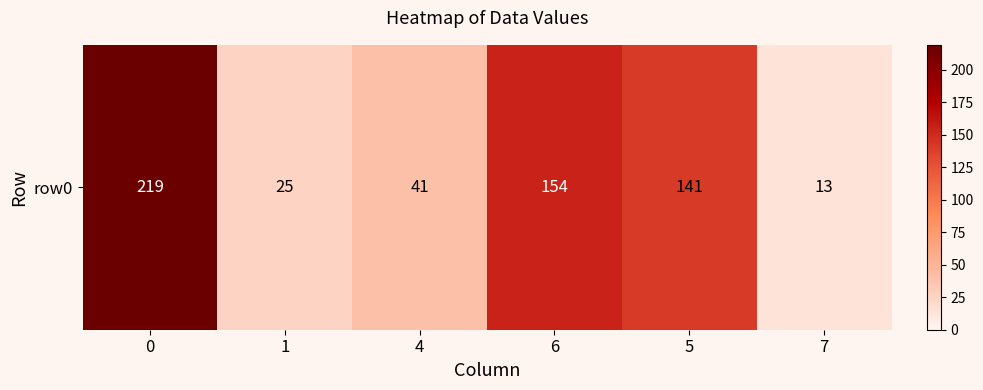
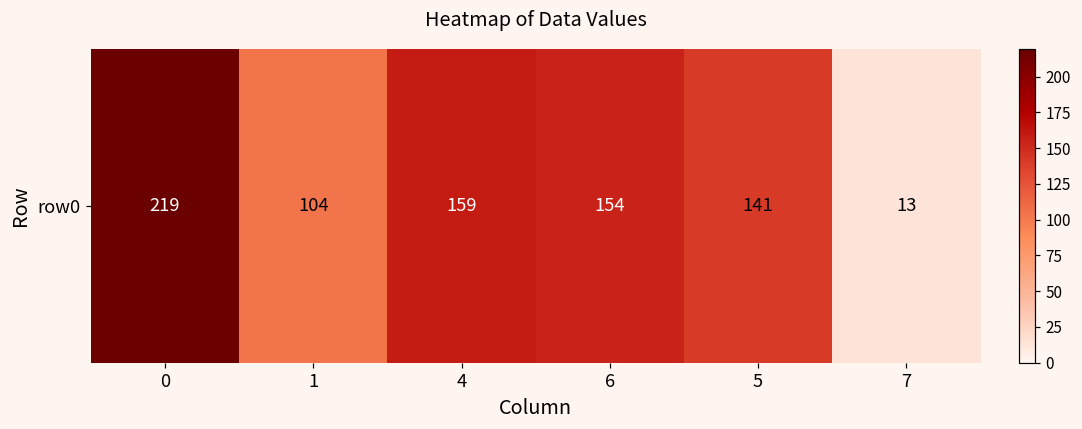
row0, 1: 25 -> 104
row0, 4: 41 -> 159
